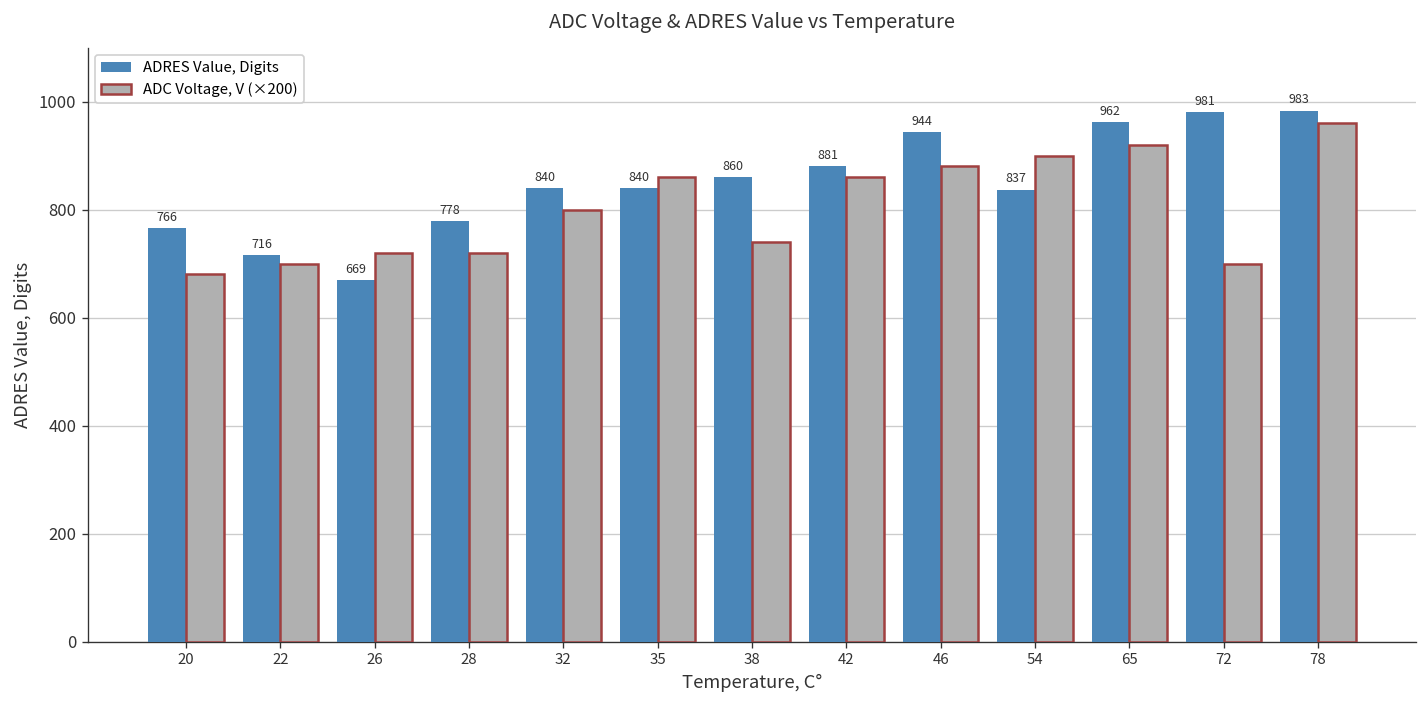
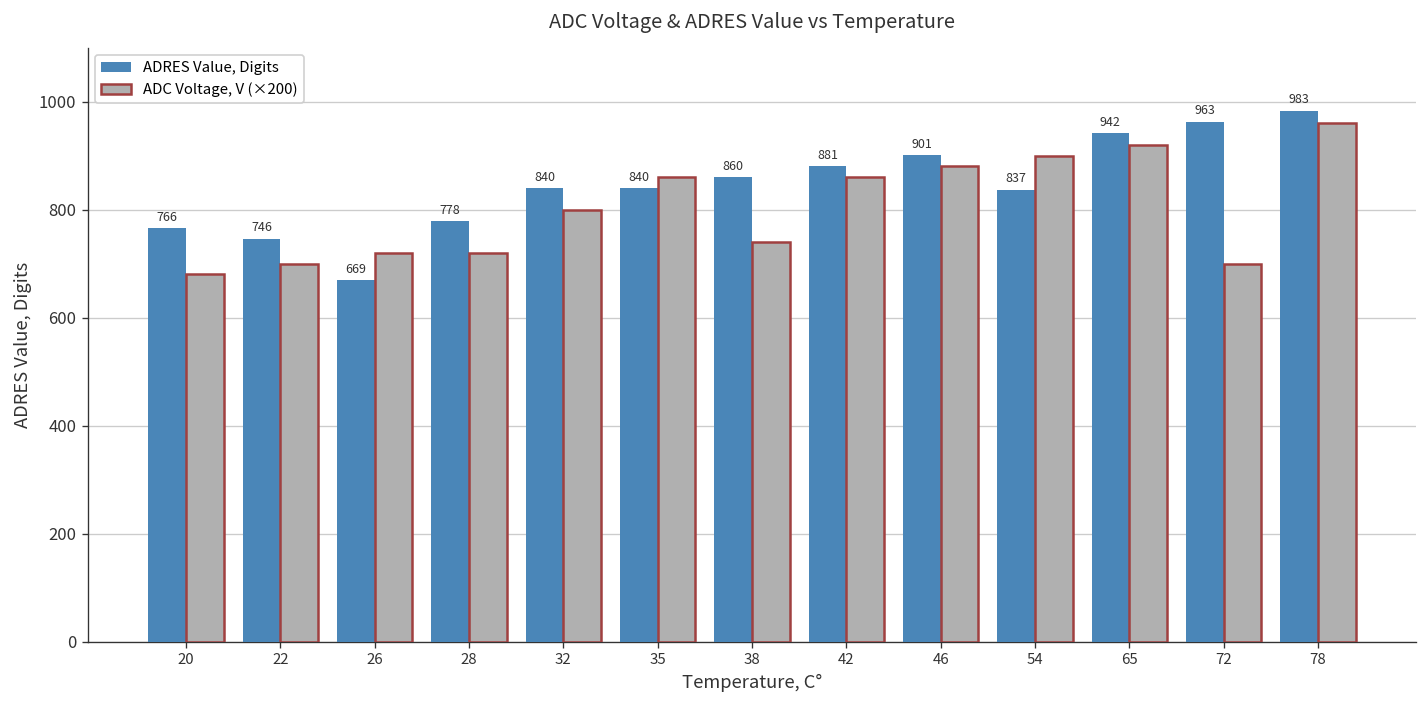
ADRES Value, Digits, 22: 716 -> 746
ADRES Value, Digits, 46: 944 -> 901
ADRES Value, Digits, 65: 962 -> 942
ADRES Value, Digits, 72: 981 -> 963
